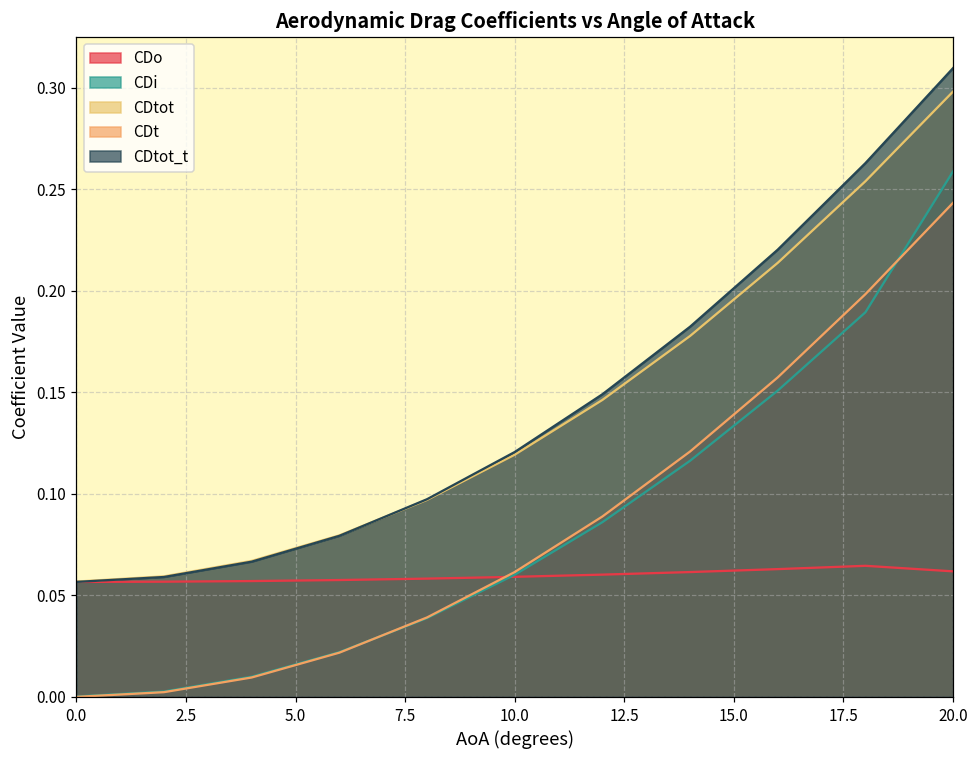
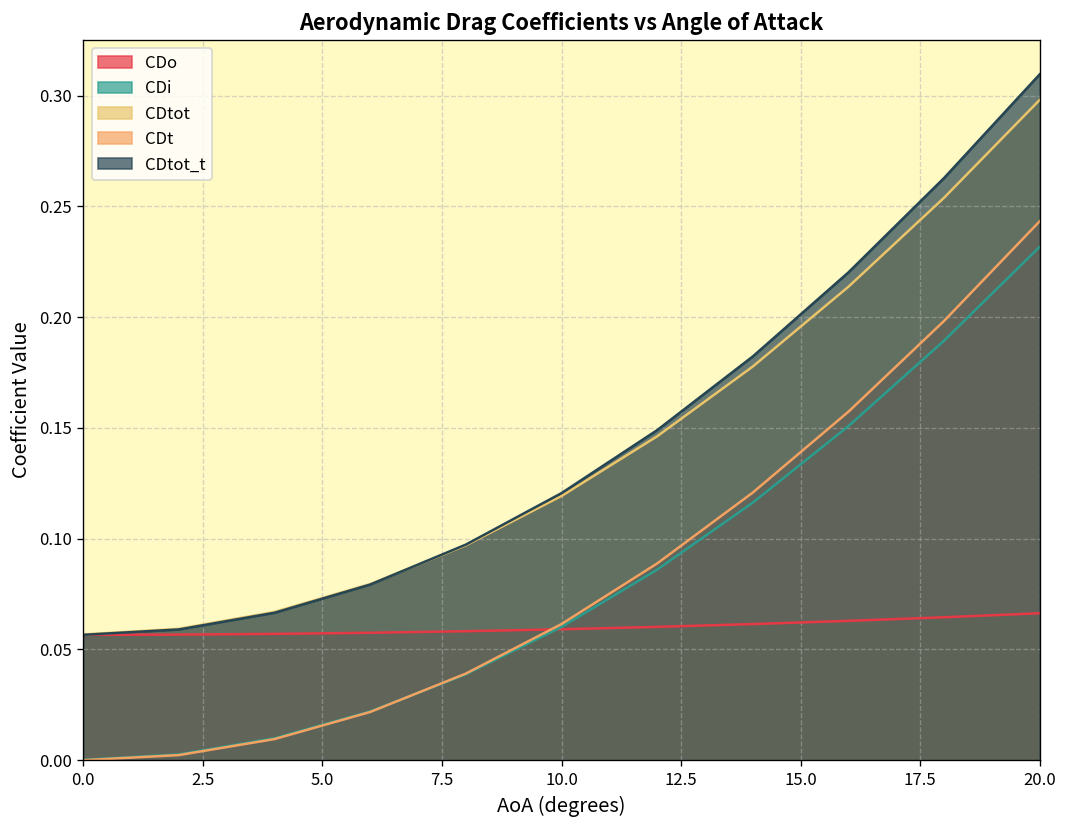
CDo, 20.0: 0.062 -> 0.066
CDi, 20.0: 0.259 -> 0.232
